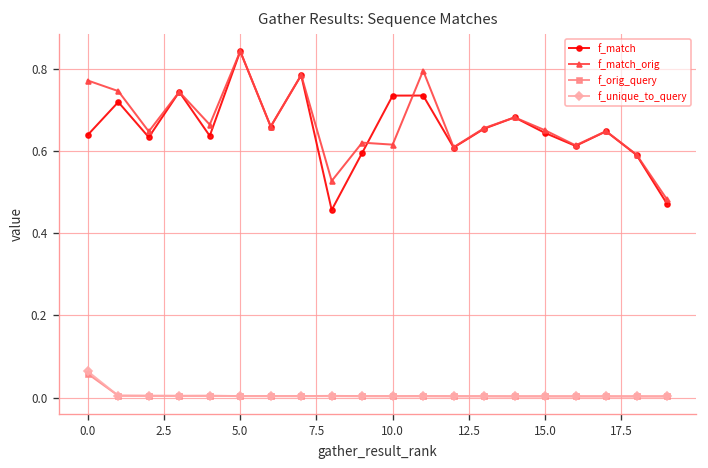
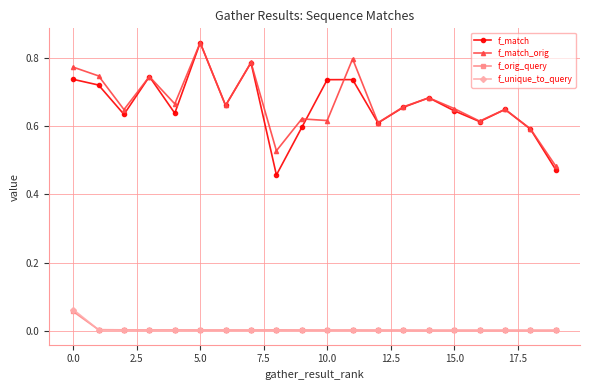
f_match, 0.0: 0.64 -> 0.74
